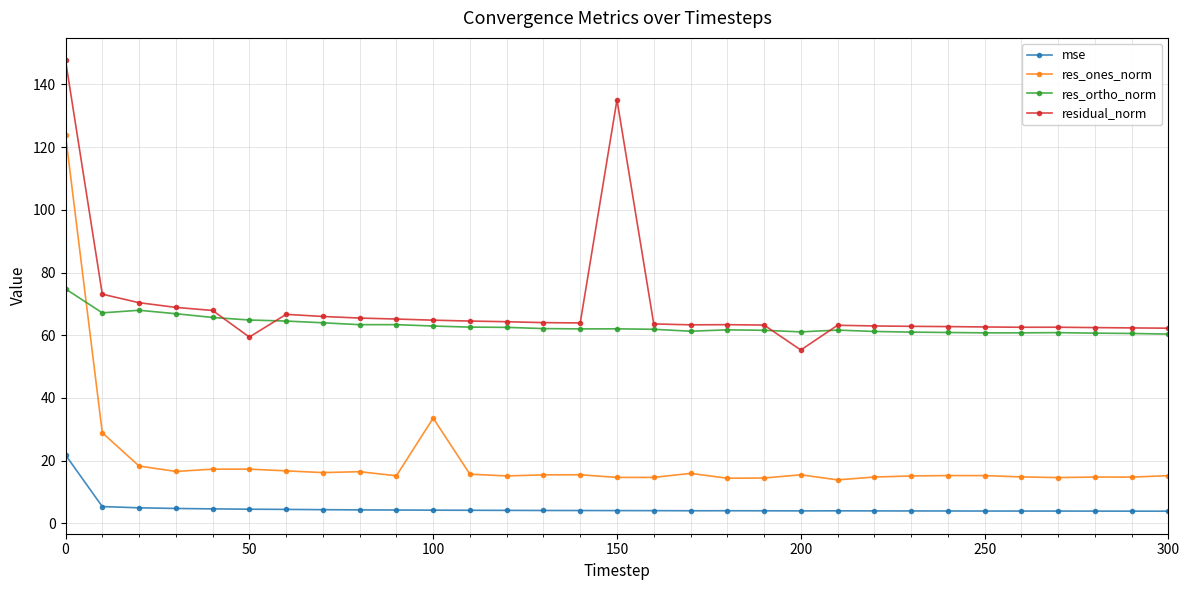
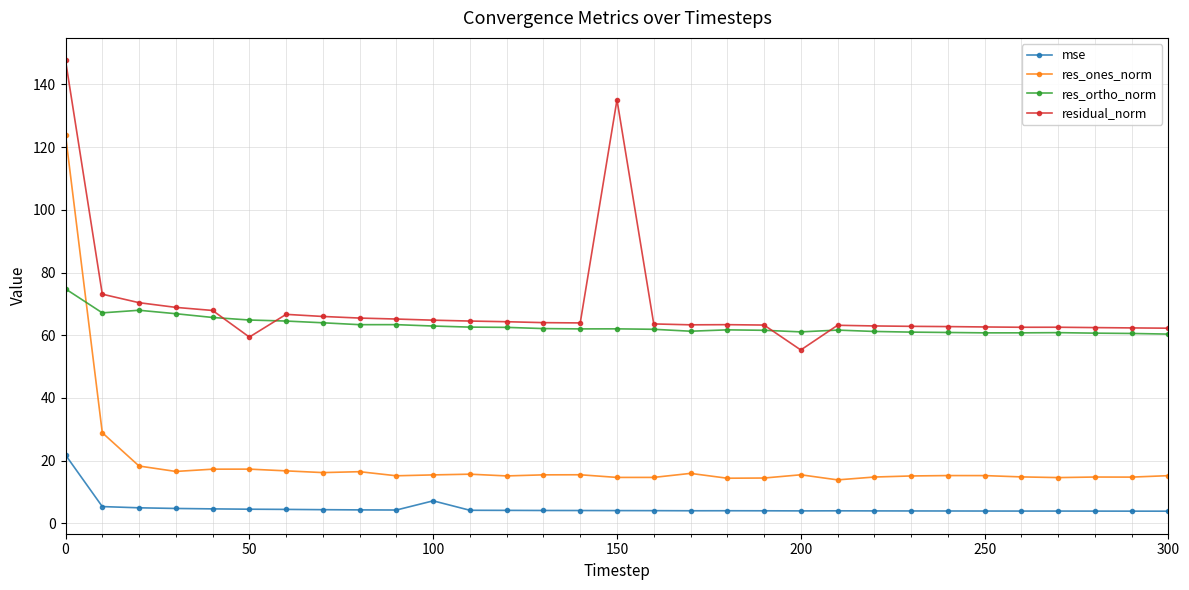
mse, 100: 4 -> 7
res_ones_norm, 100: 34 -> 15
